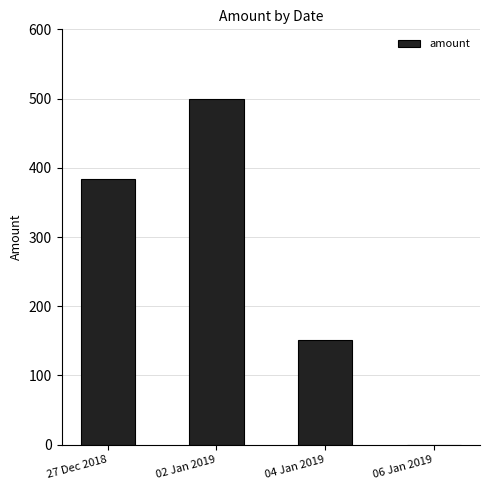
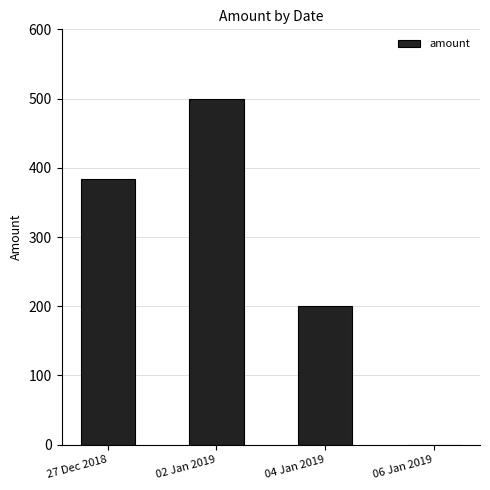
04 Jan 2019: 150 -> 200
